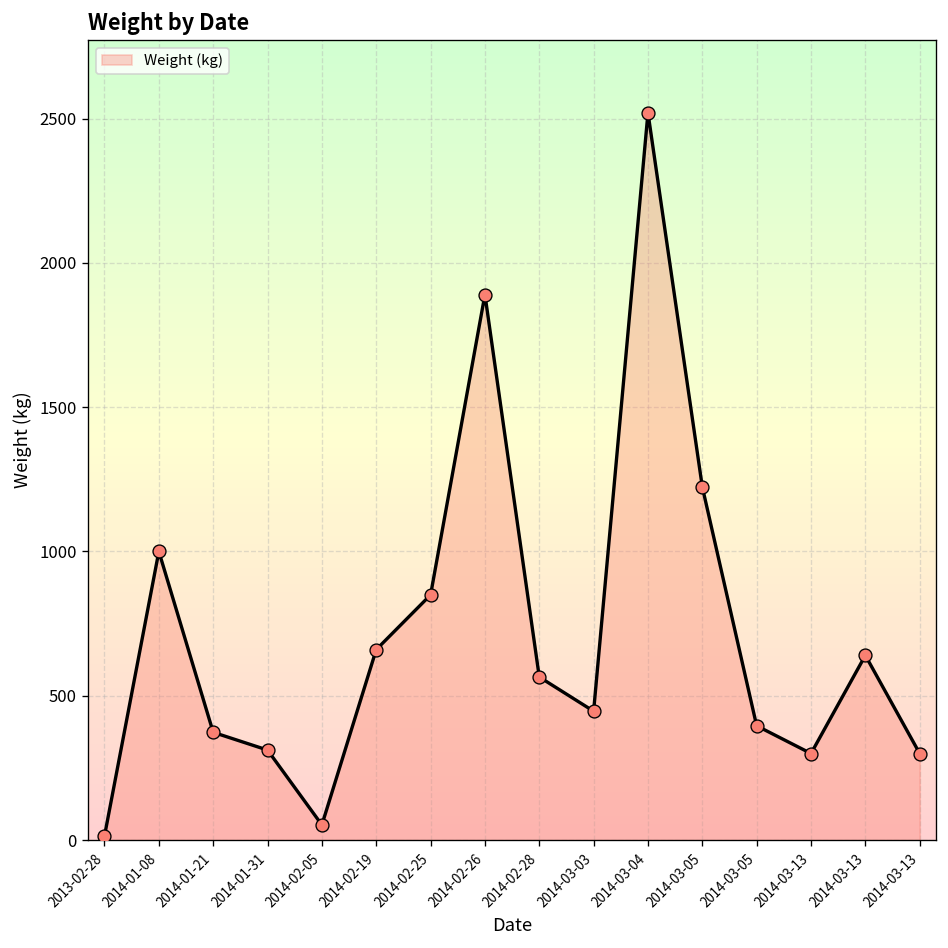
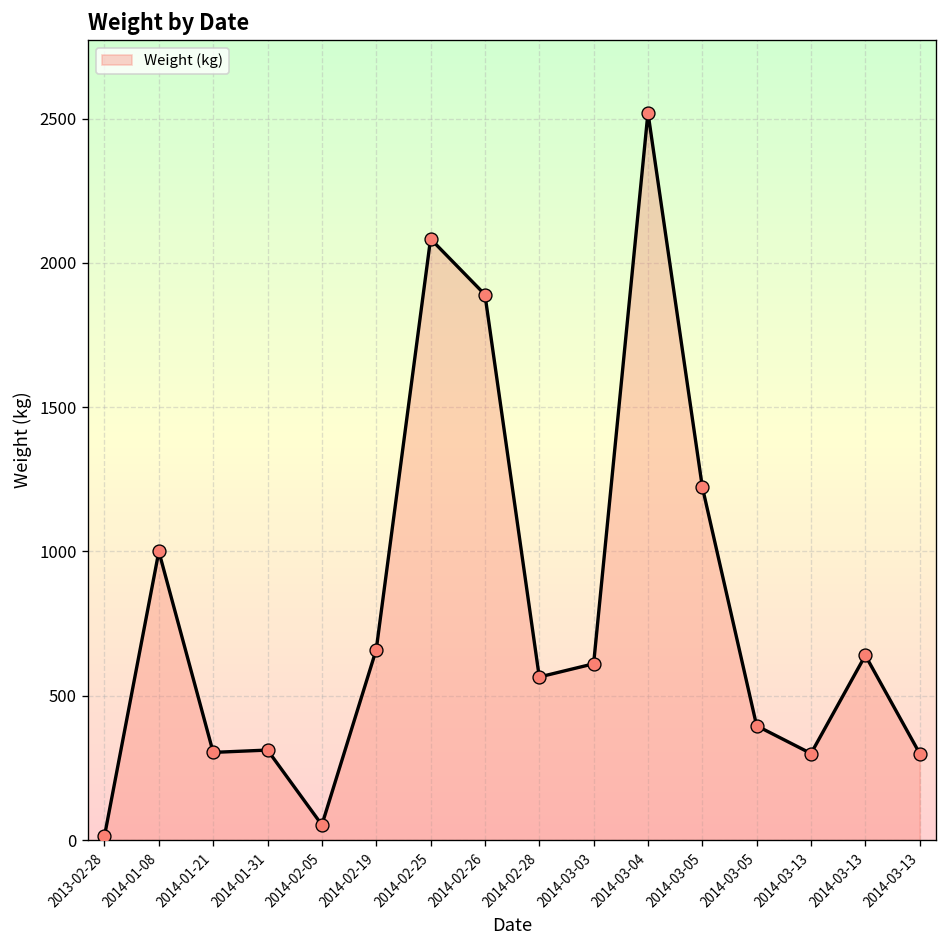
2014-01-21: 370 -> 300
2014-02-25: 850 -> 2080
2014-03-03: 450 -> 610
